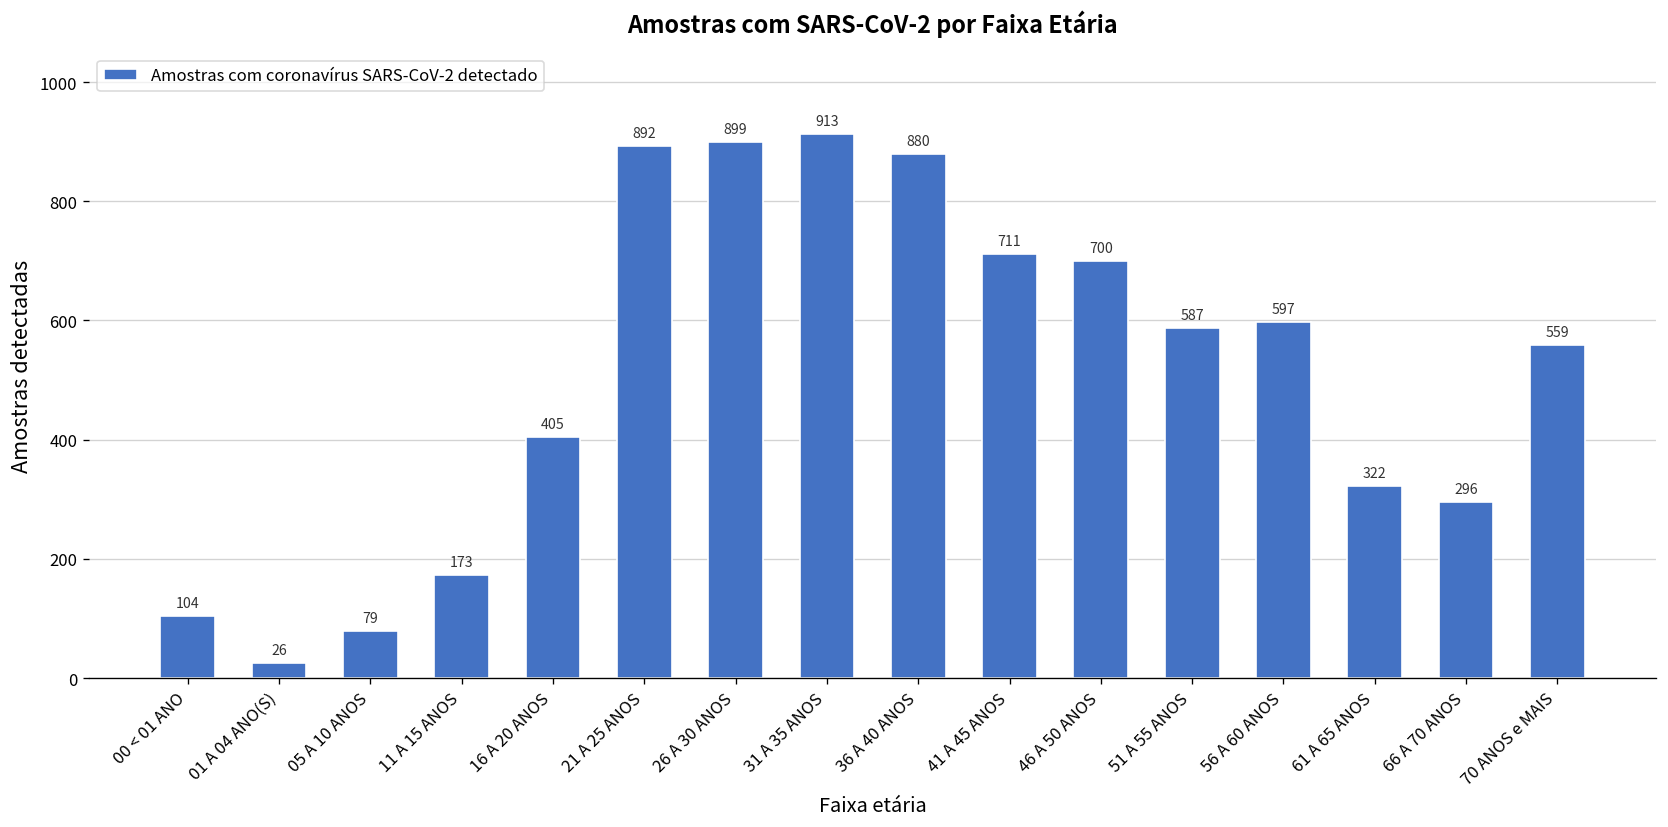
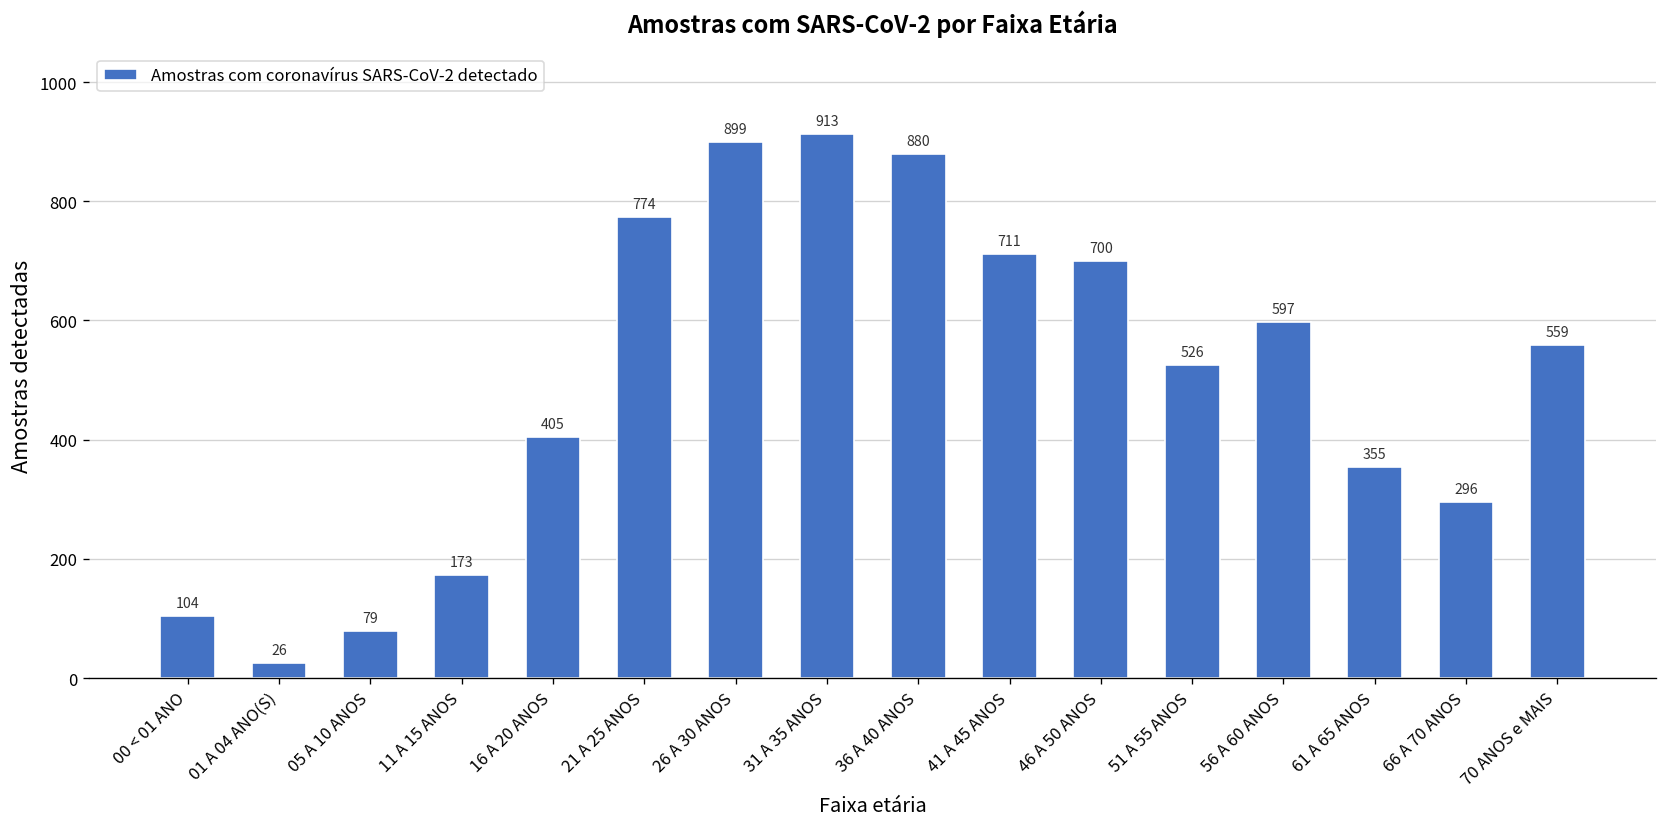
21 A 25 ANOS: 892 -> 774
51 A 55 ANOS: 587 -> 526
61 A 65 ANOS: 322 -> 355
